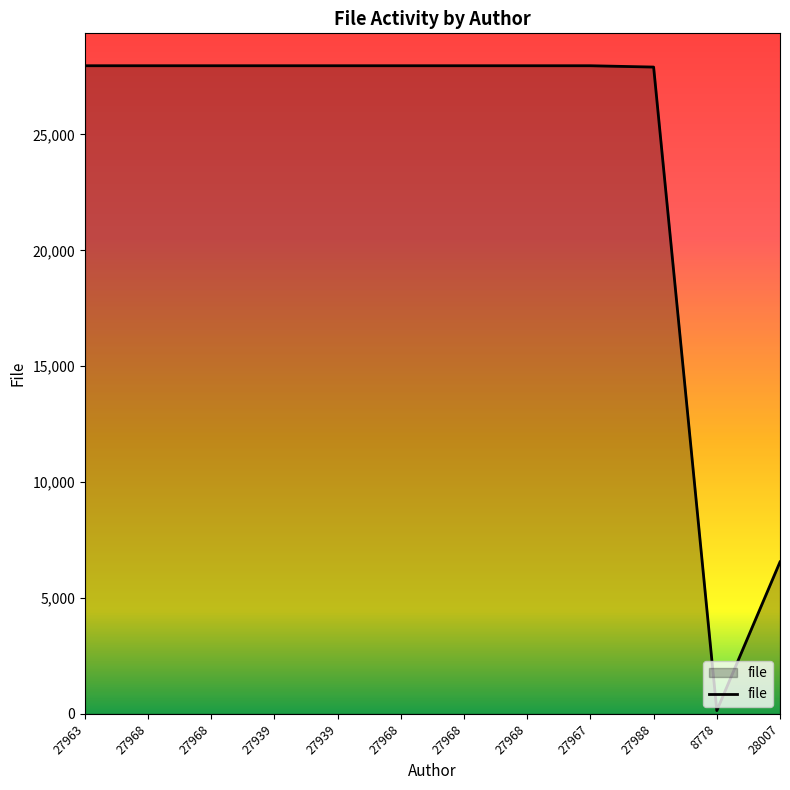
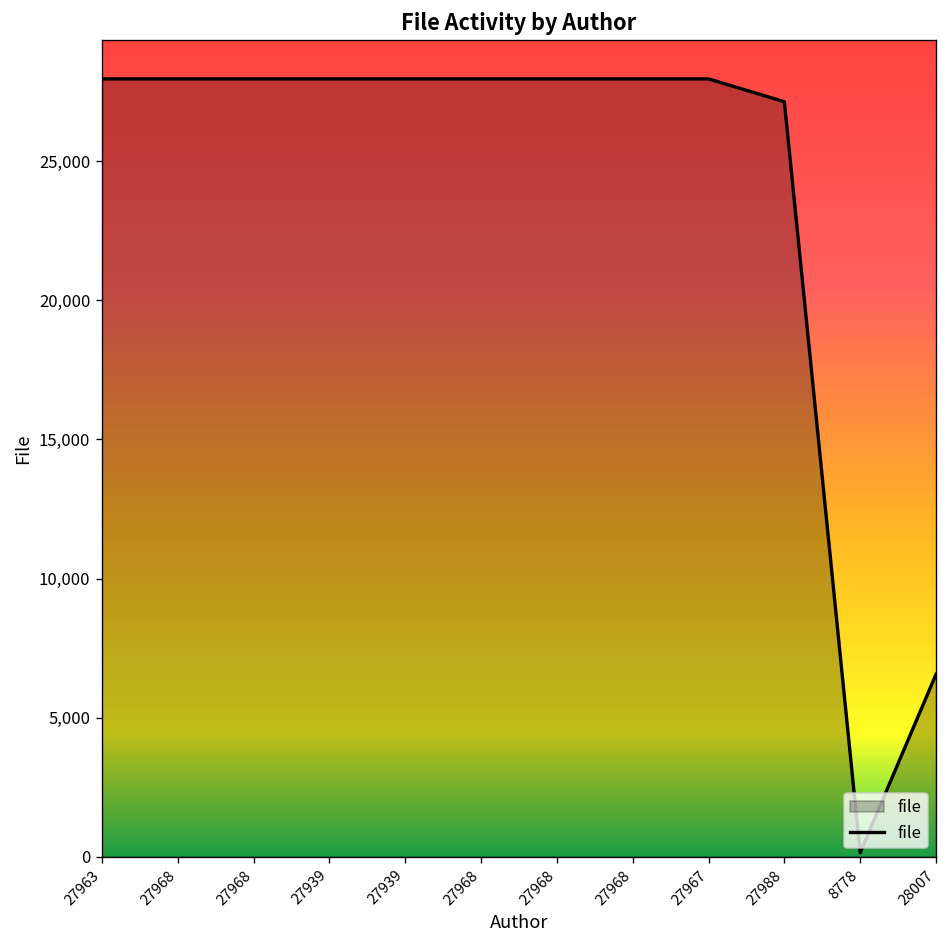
27988: 27,900 -> 27,100
